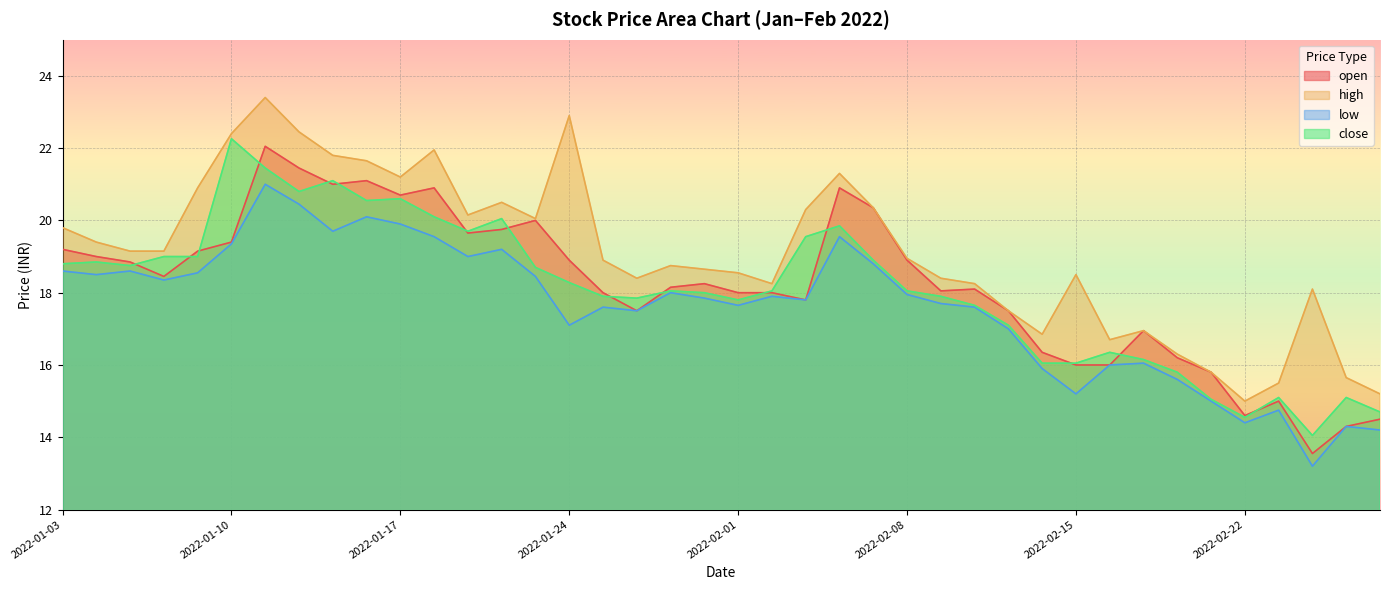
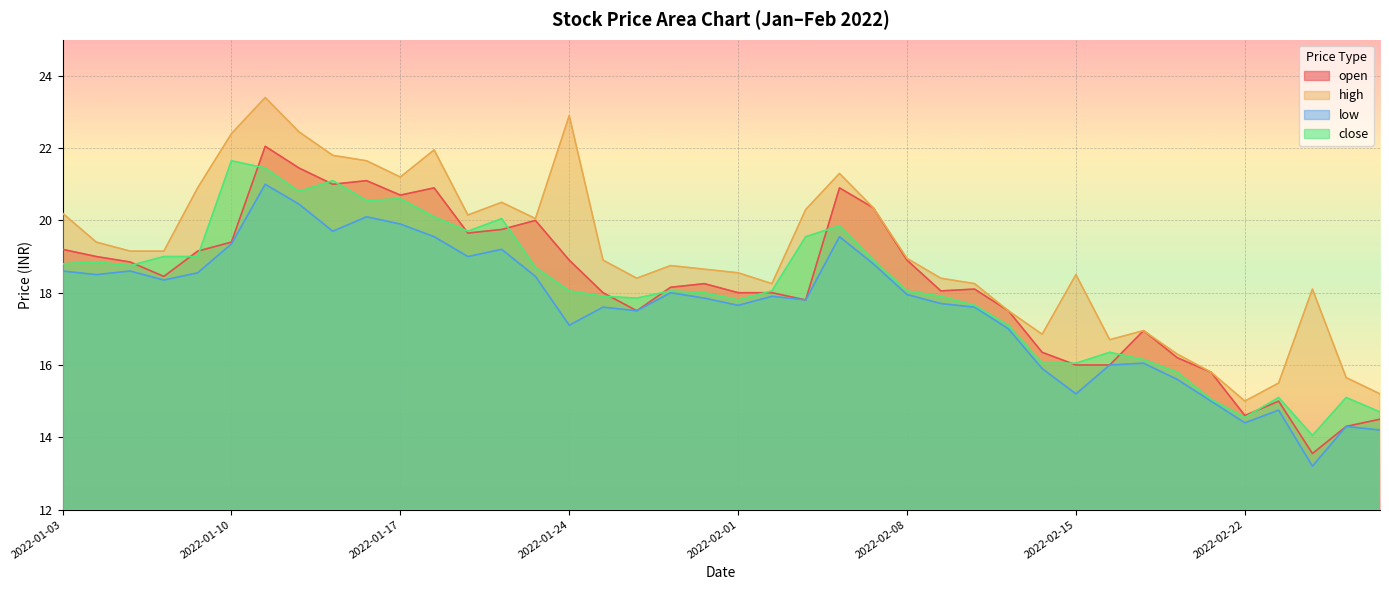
high, 2022-01-03: 19.8 -> 20.2
close, 2022-01-10: 22.3 -> 21.7
close, 2022-01-24: 18.3 -> 18.1
